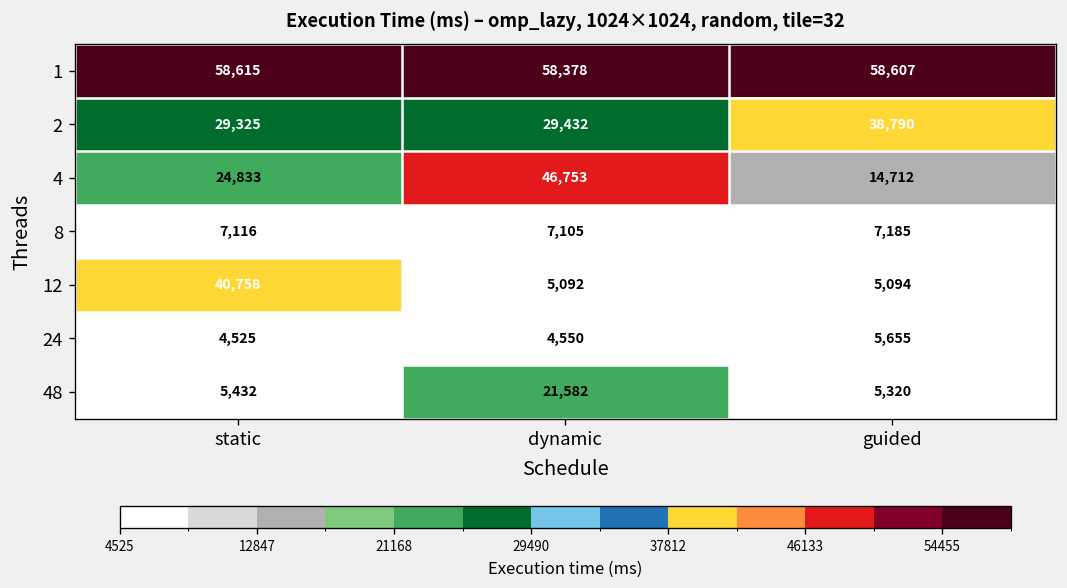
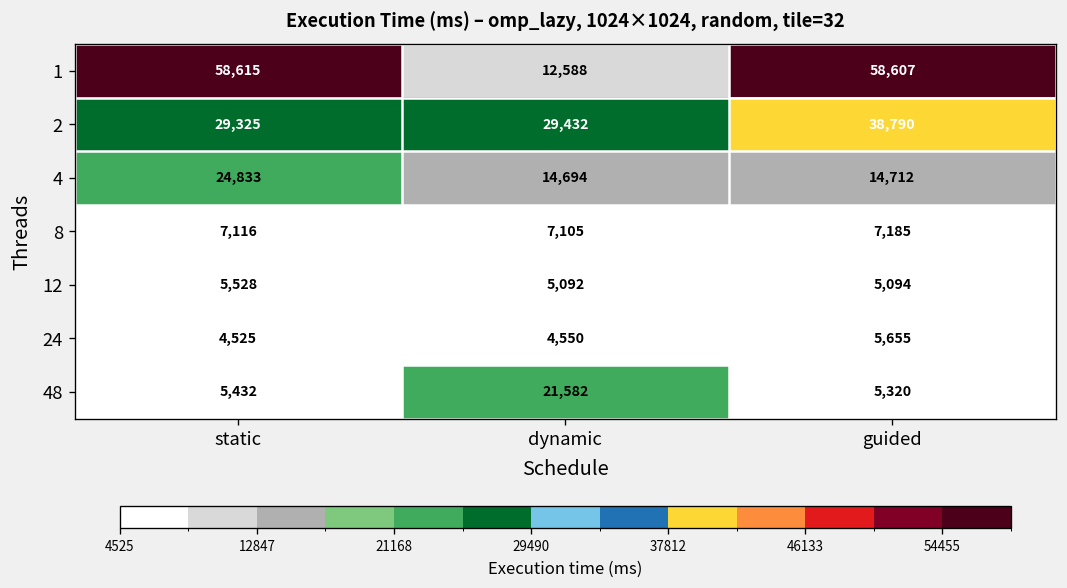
1, dynamic: 58,378 -> 12,588
4, dynamic: 46,753 -> 14,694
12, static: 40,758 -> 5,528
